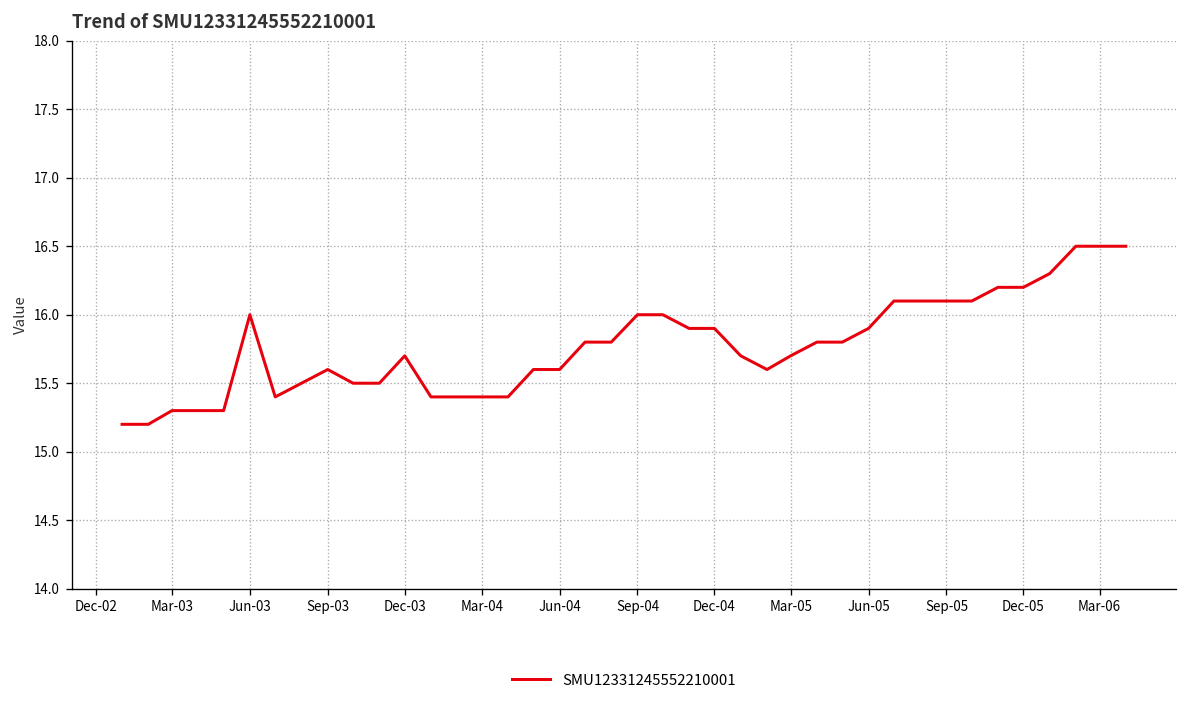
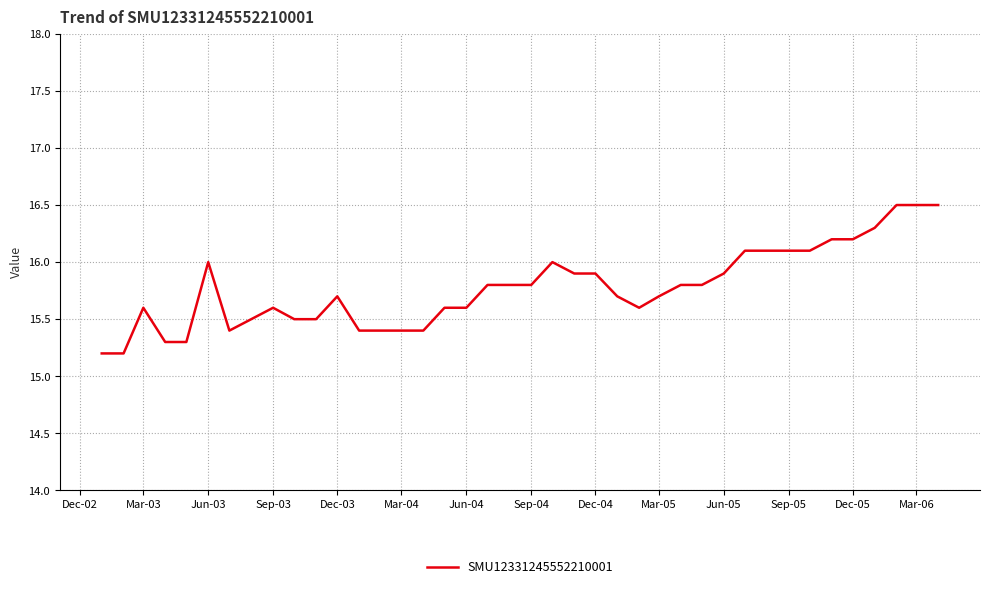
Mar-03: 15.3 -> 15.6
Sep-04: 16.0 -> 15.8
